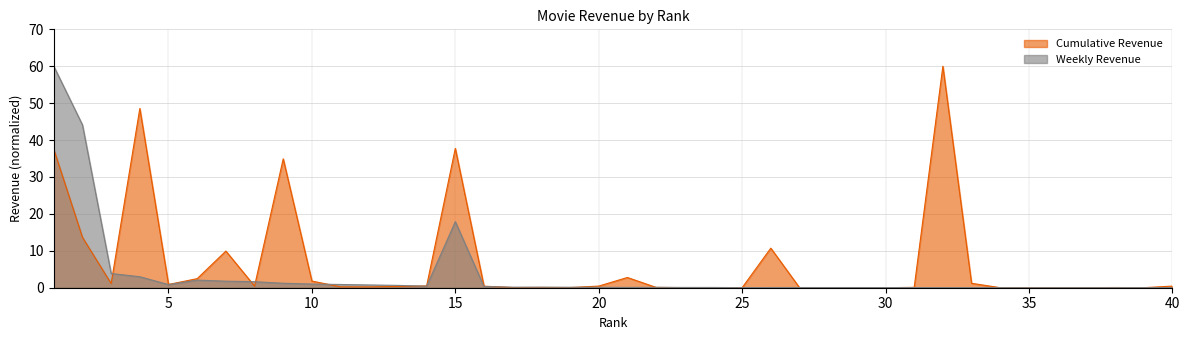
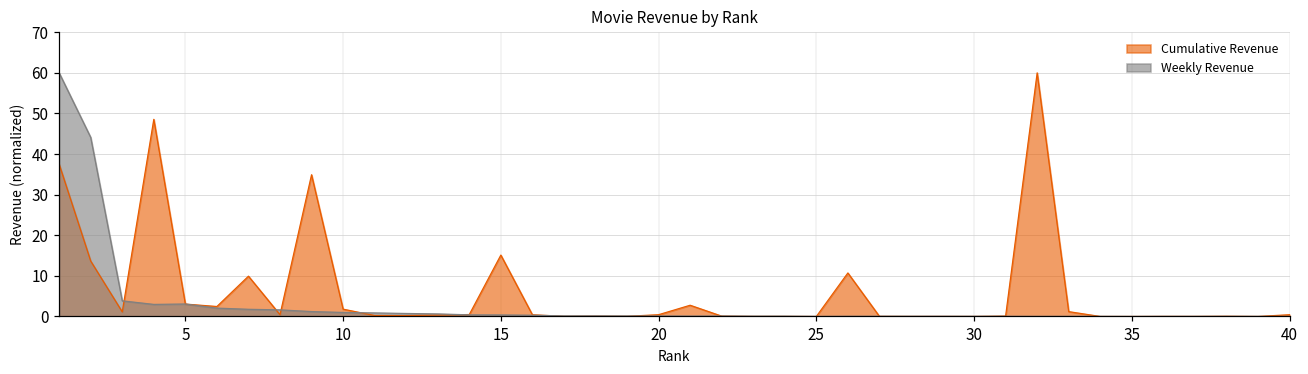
Cumulative Revenue, 5: 1 -> 3
Weekly Revenue, 5: 1 -> 3
Cumulative Revenue, 15: 38 -> 15
Weekly Revenue, 15: 18 -> 0
